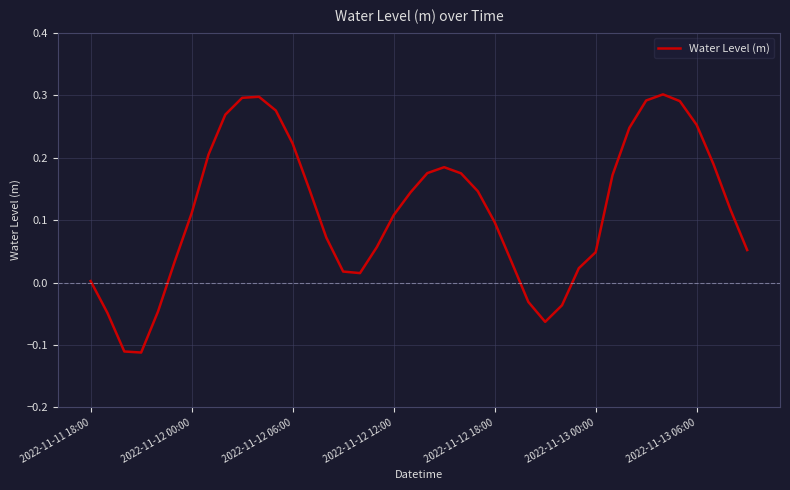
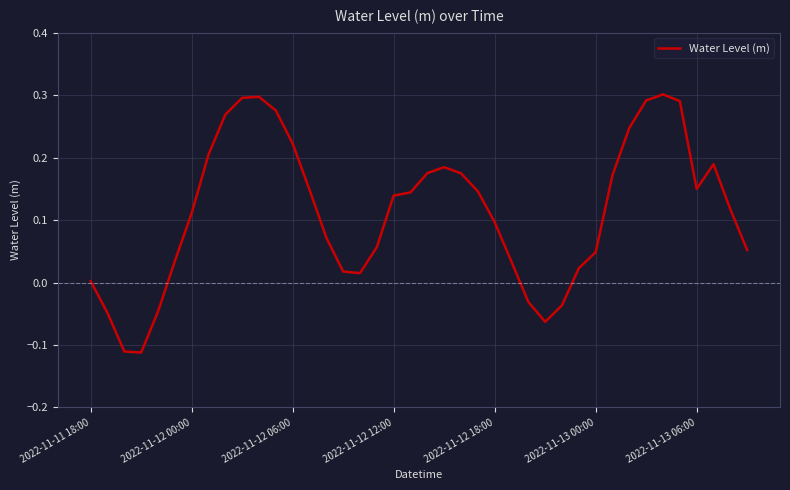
2022-11-12 12:00: 0.11 -> 0.14
2022-11-13 06:00: 0.25 -> 0.15
